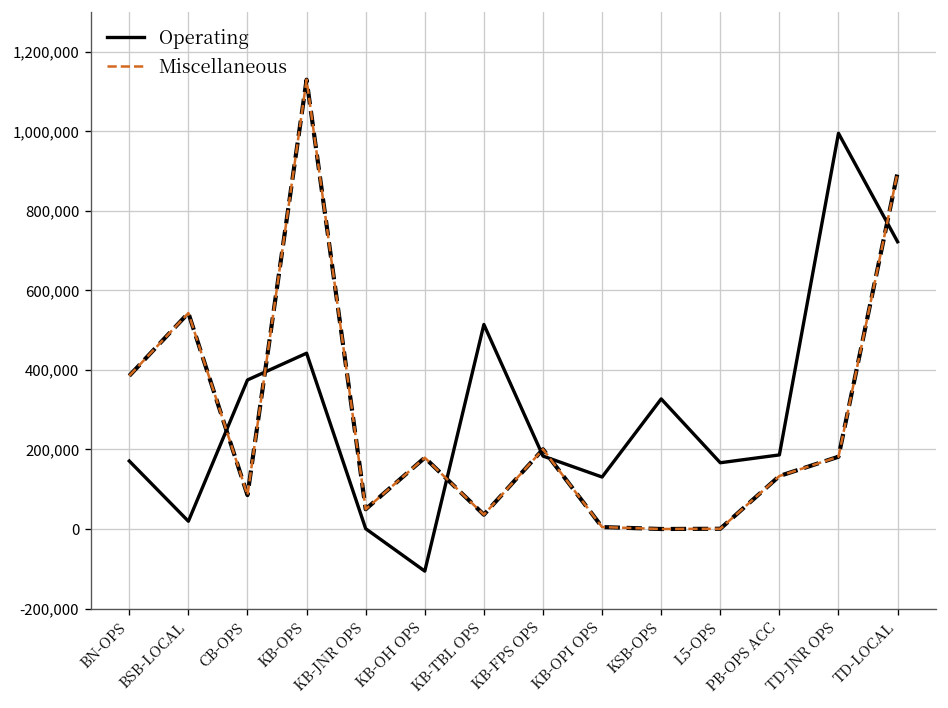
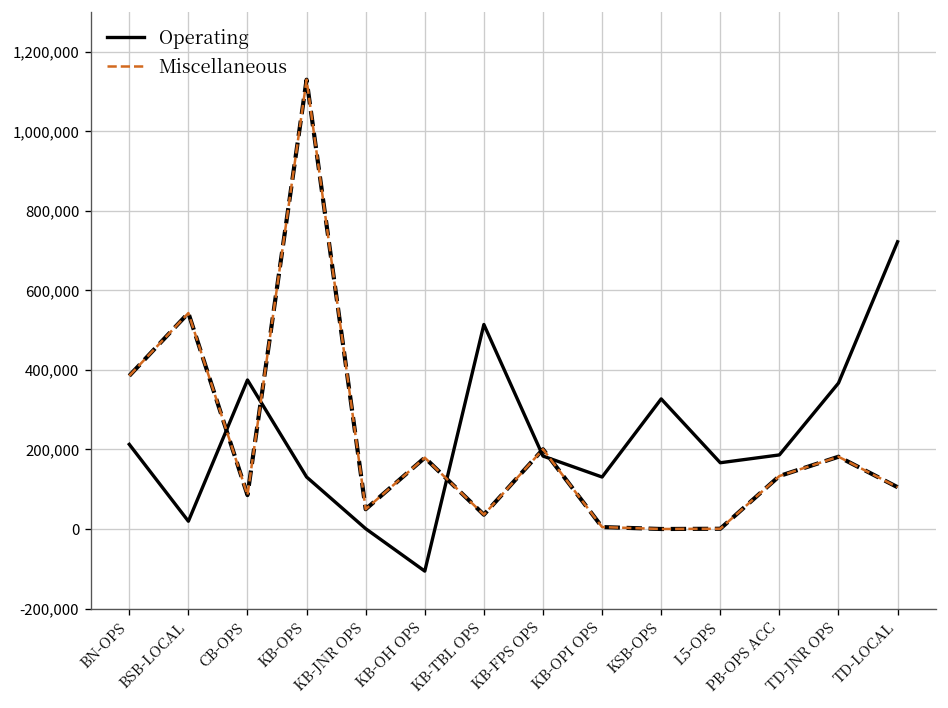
Operating, BN-OPS: 170,000 -> 210,000
Operating, KB-OPS: 440,000 -> 130,000
Operating, TD-JNR OPS: 1,000,000 -> 370,000
Miscellaneous, TD-LOCAL: 900,000 -> 110,000
